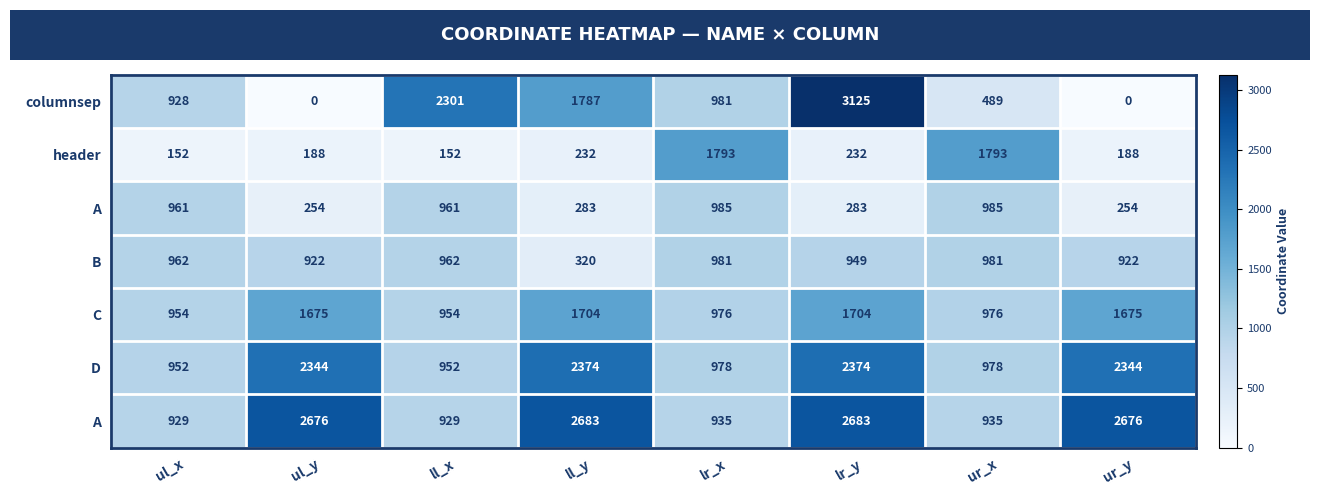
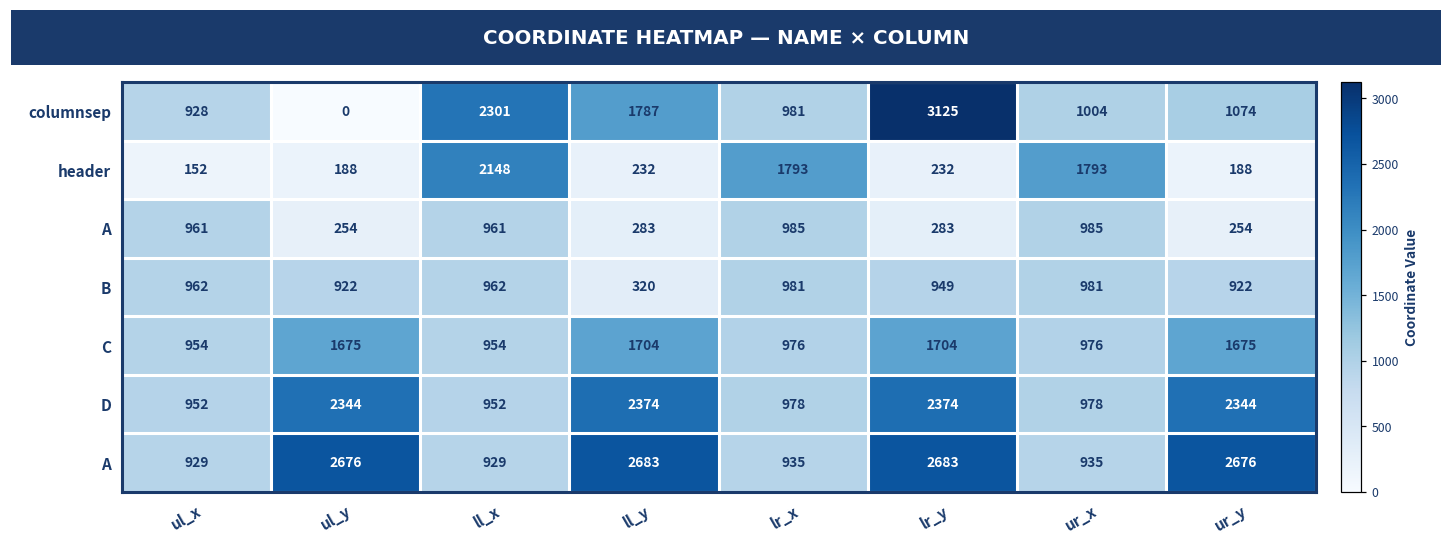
columnsep, ur_x: 489 -> 1004
columnsep, ur_y: 0 -> 1074
header, ll_x: 152 -> 2148
